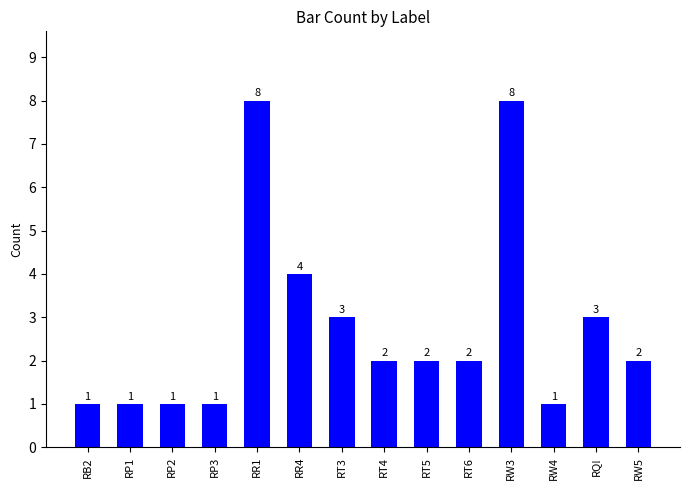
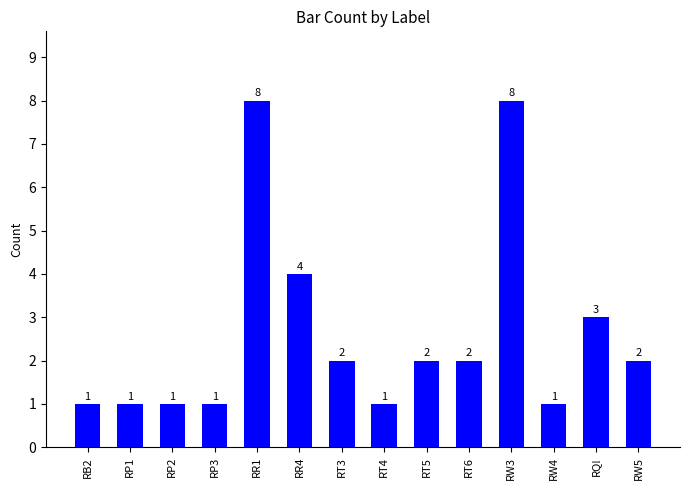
RT3: 3 -> 2
RT4: 2 -> 1
